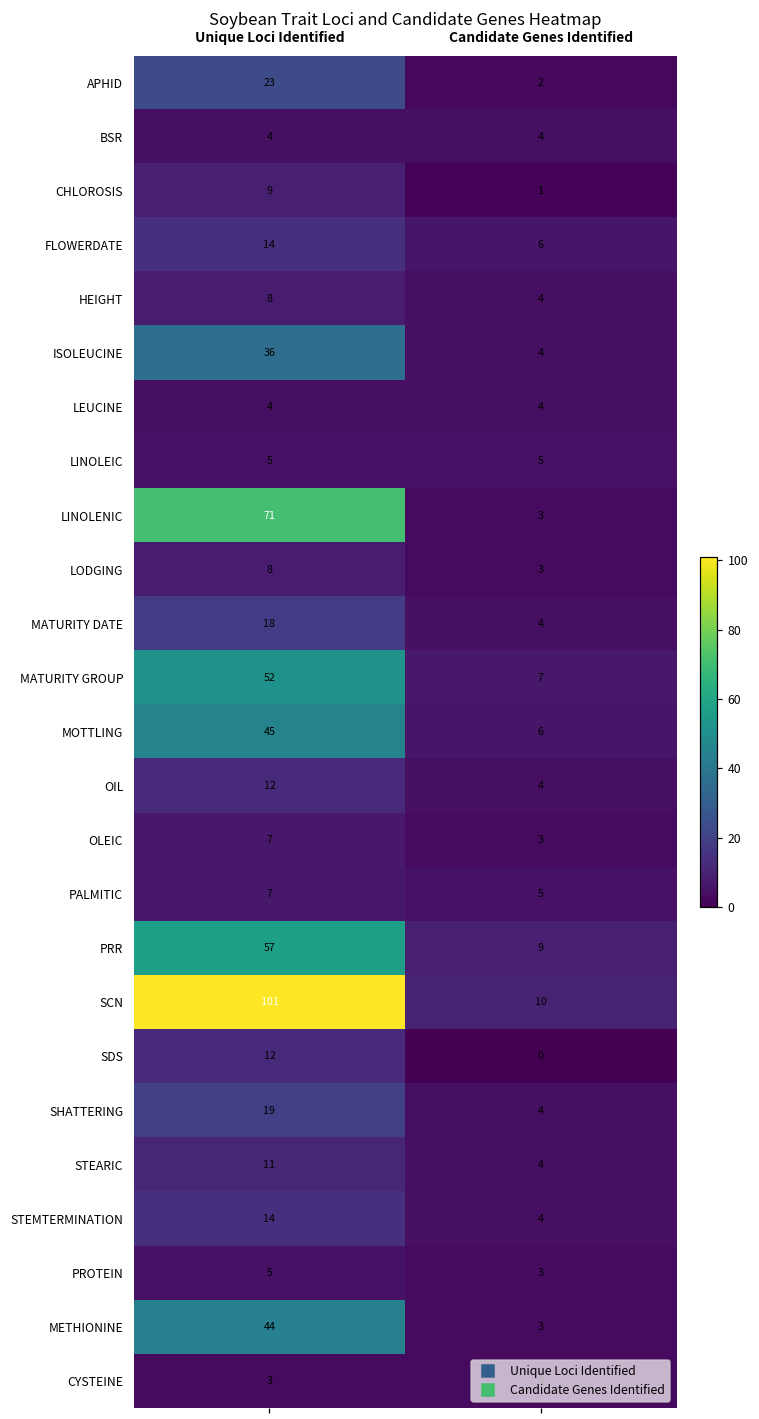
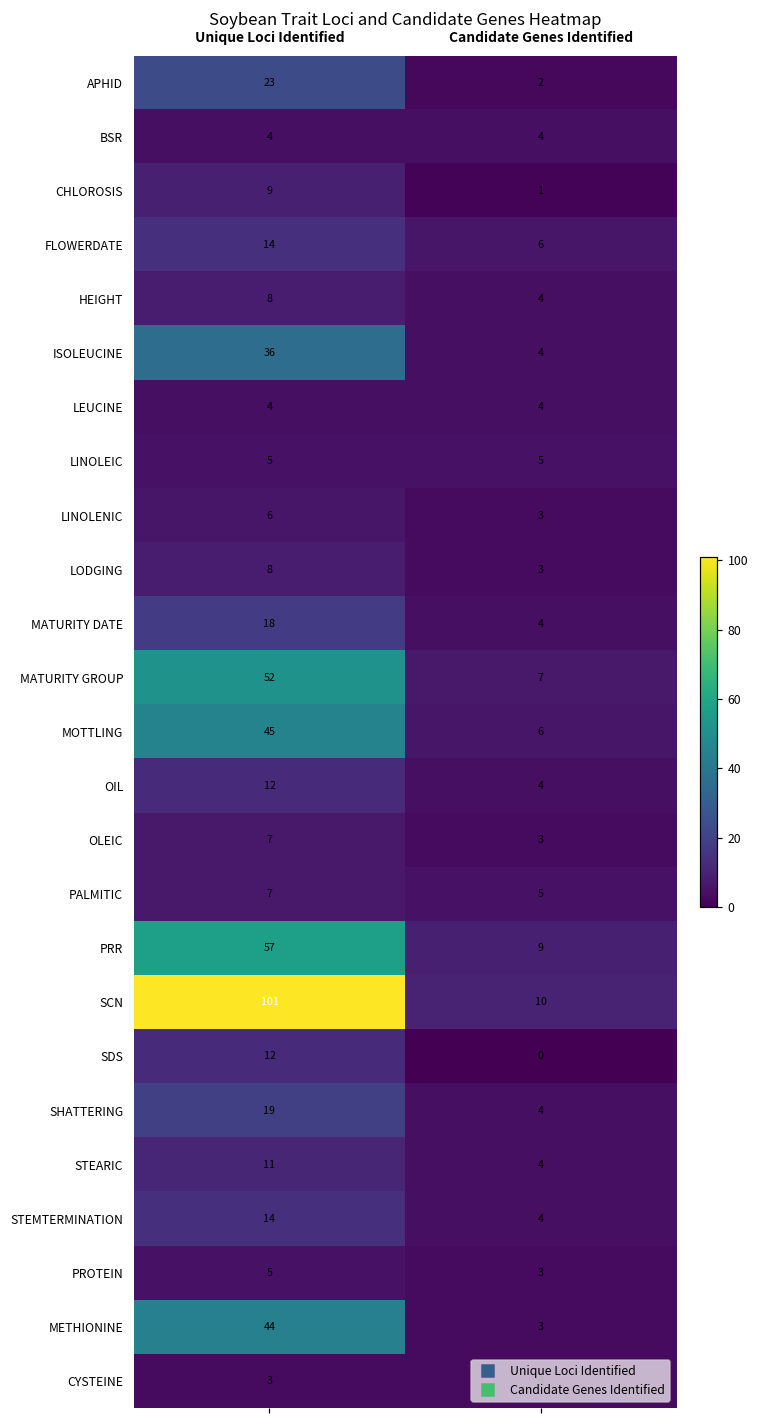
LINOLENIC, Unique Loci Identified: 71 -> 6
